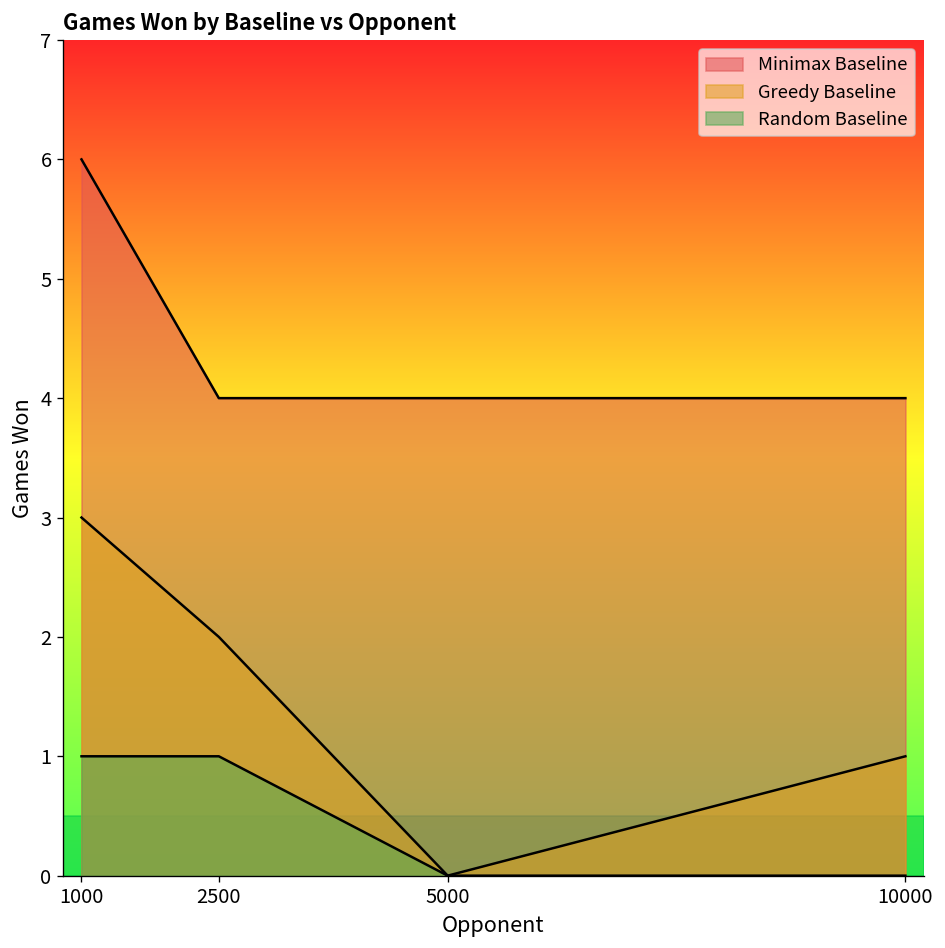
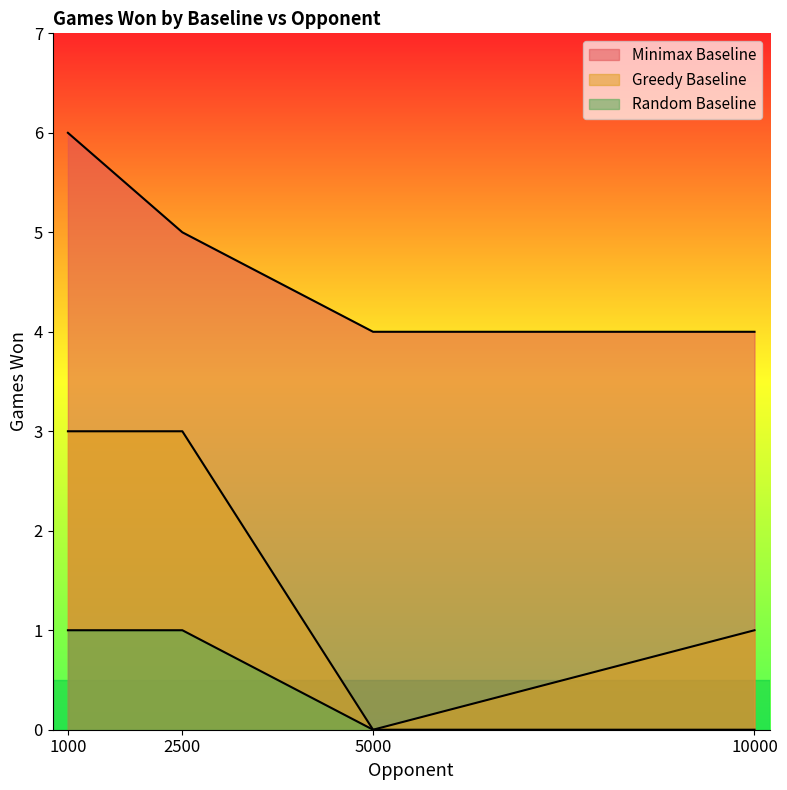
Minimax Baseline, 2500: 4 -> 5
Greedy Baseline, 2500: 2 -> 3
